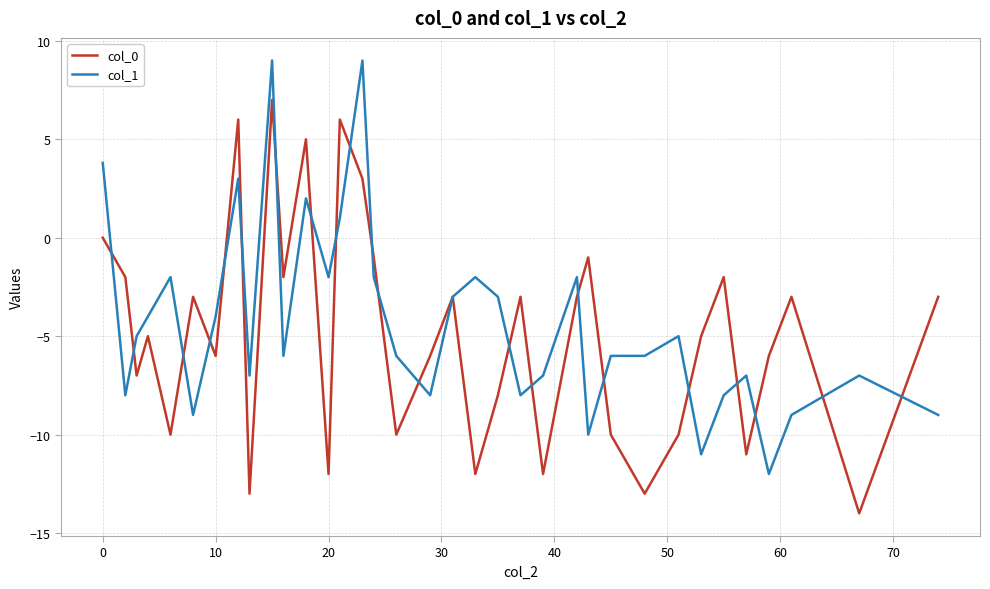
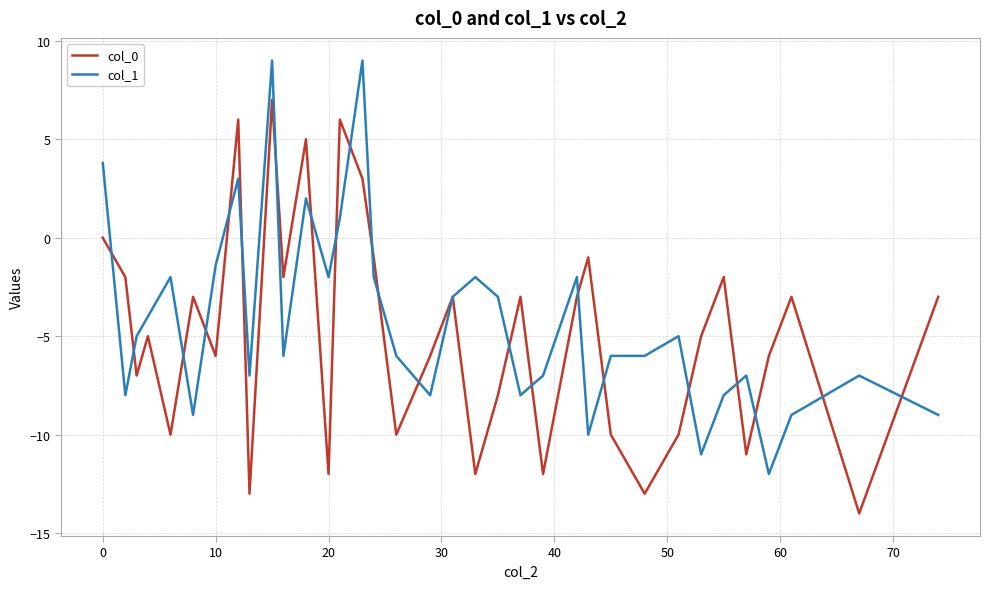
col_1, 10: -4.0 -> -1.4
